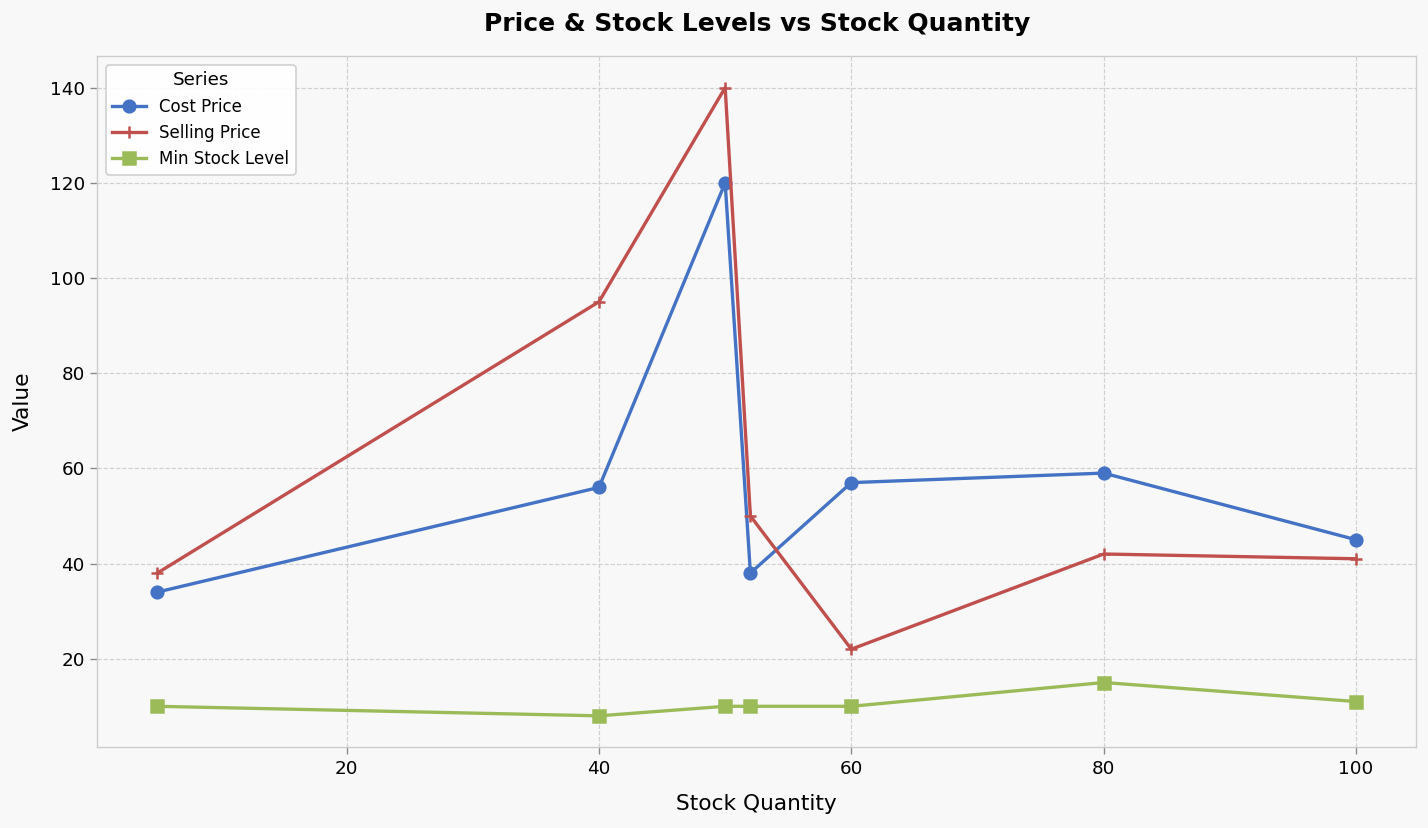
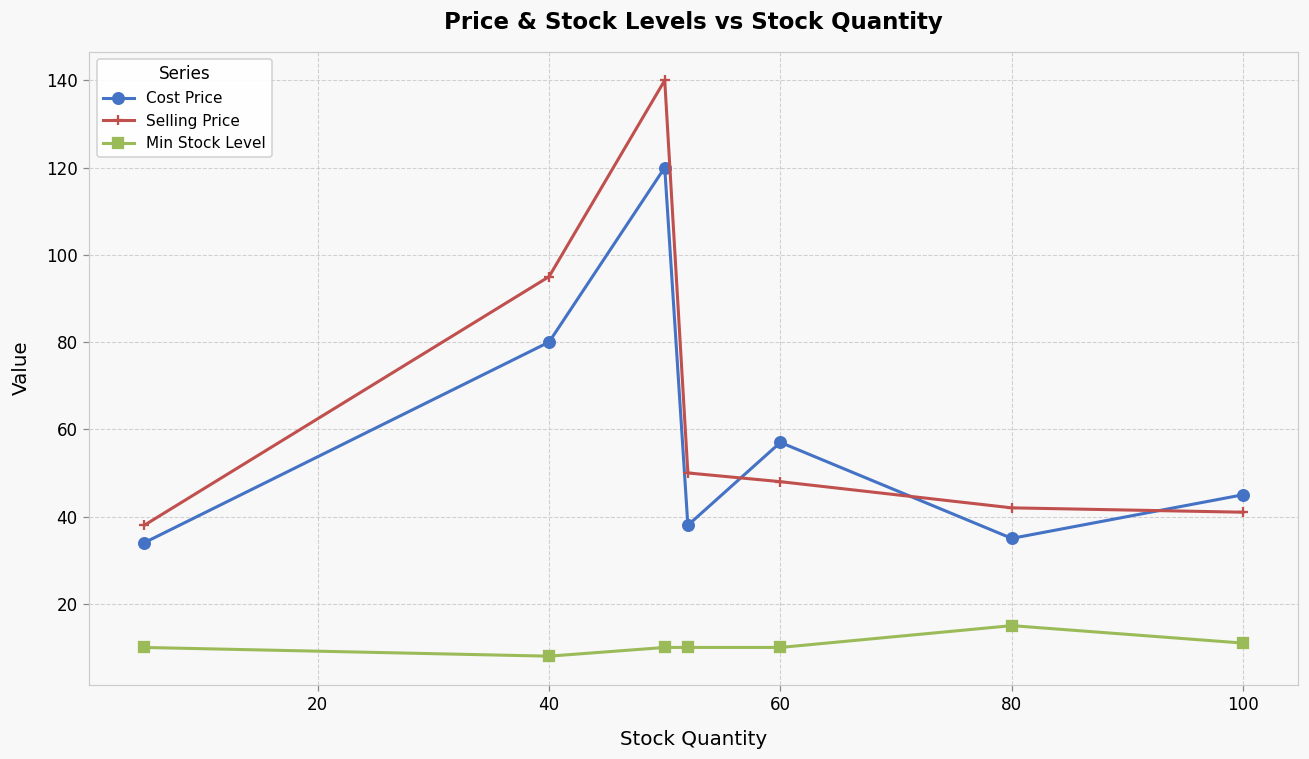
Cost Price, 40: 56 -> 80
Selling Price, 60: 22 -> 48
Cost Price, 80: 59 -> 35
